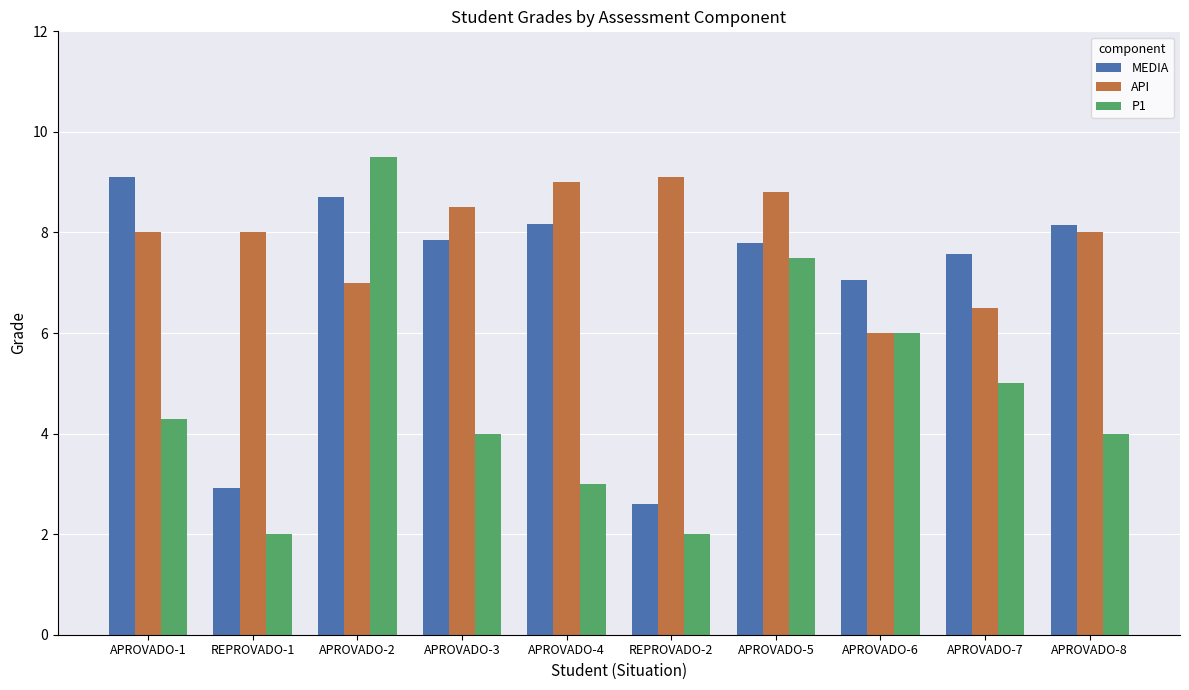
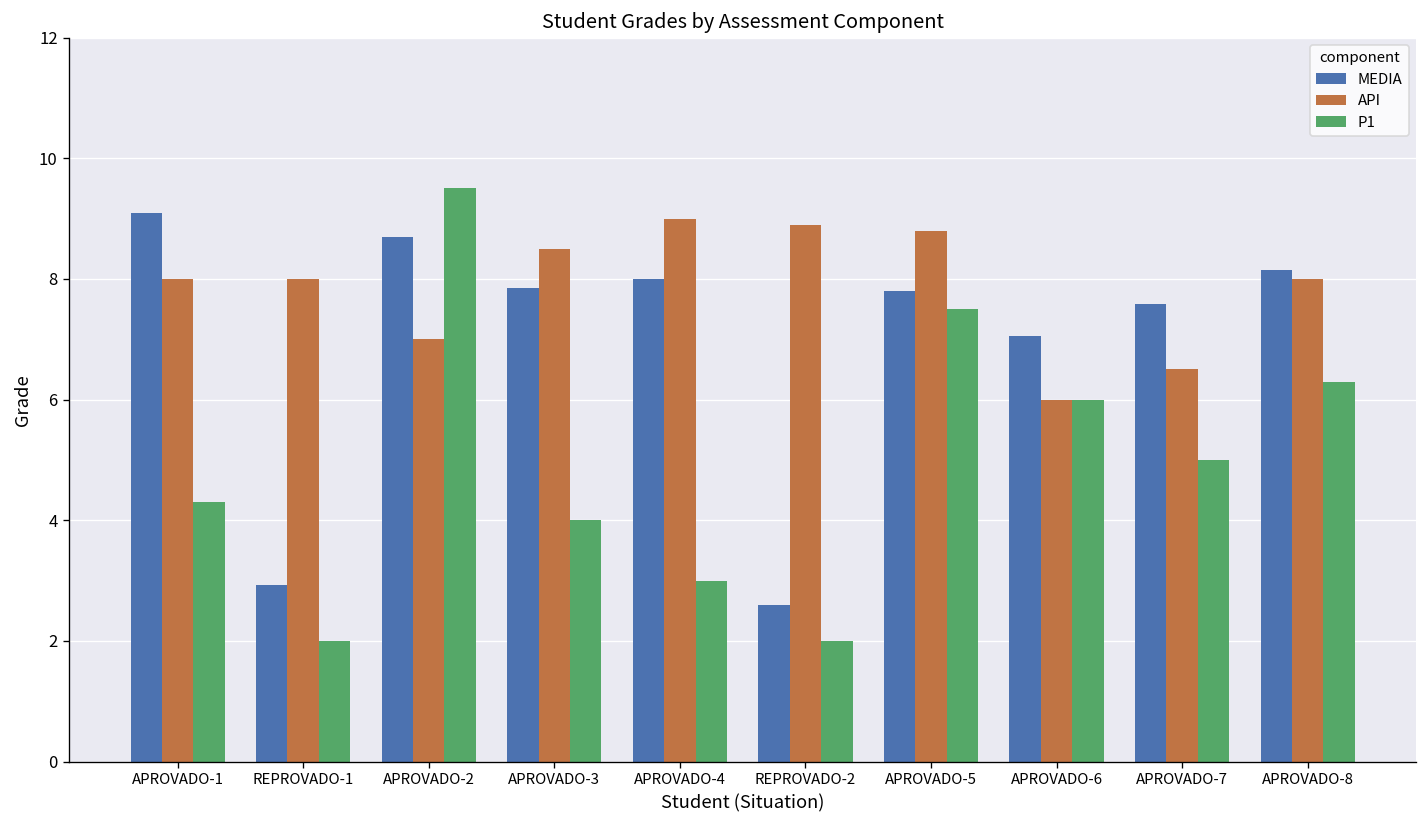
MEDIA, APROVADO-4: 8.2 -> 8.0
API, REPROVADO-2: 9.1 -> 8.9
P1, APROVADO-8: 4.0 -> 6.3
